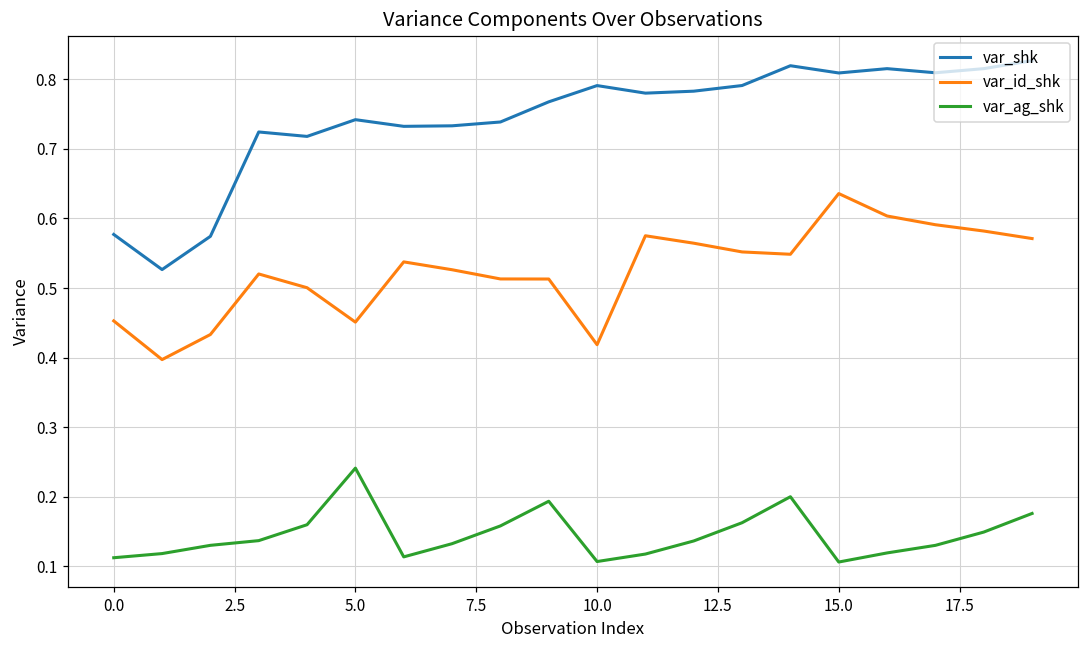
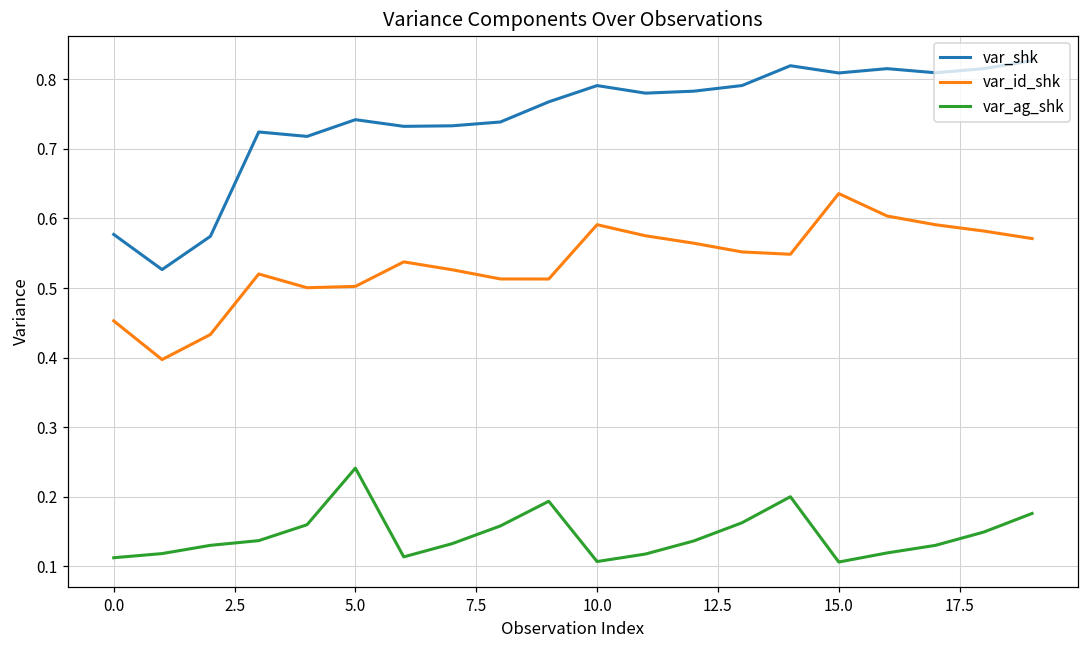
var_id_shk, 5.0: 0.45 -> 0.50
var_id_shk, 10.0: 0.42 -> 0.59
